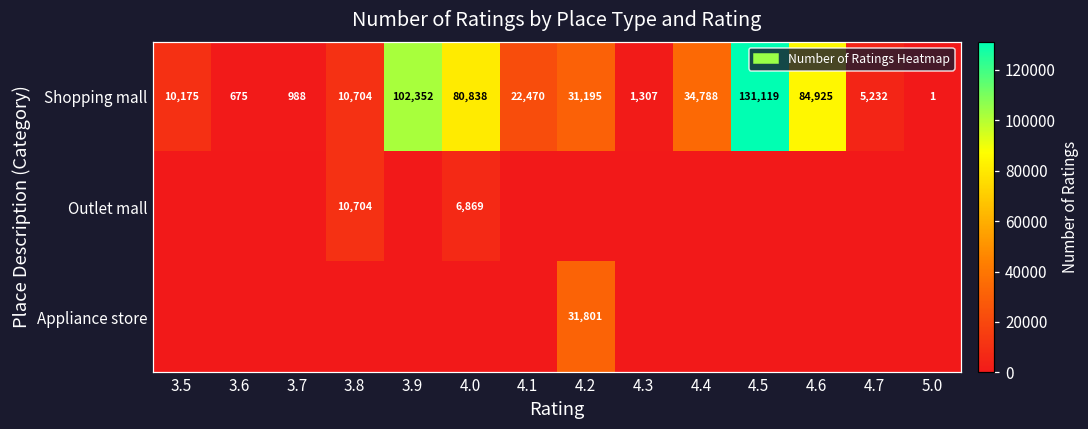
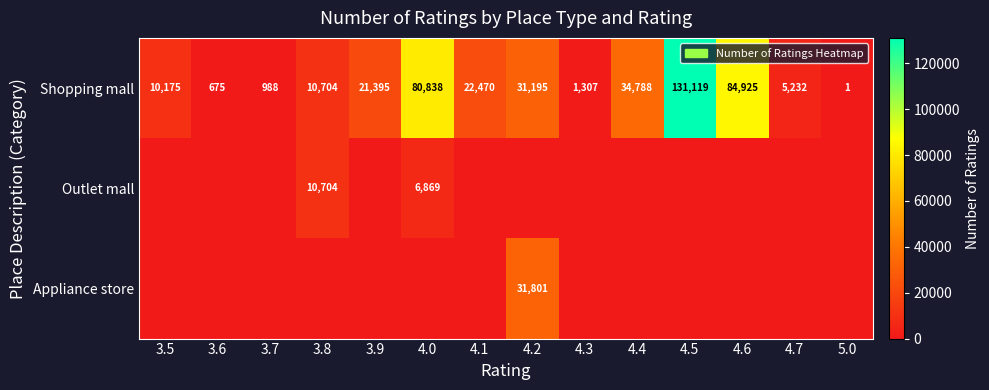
Shopping mall, 3.9: 102,352 -> 21,395
